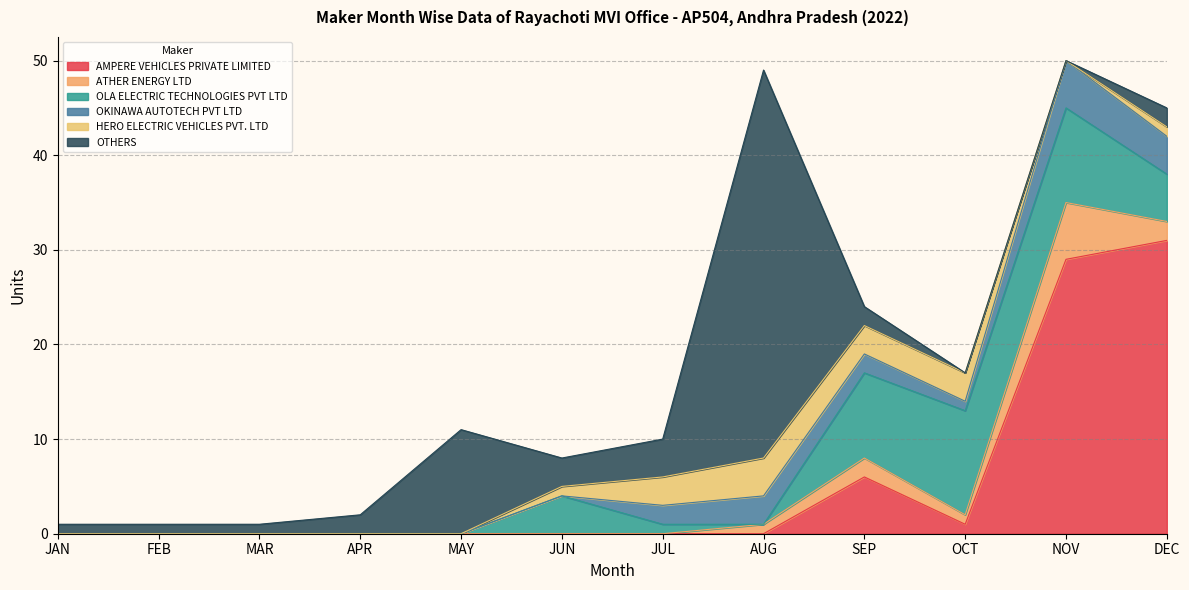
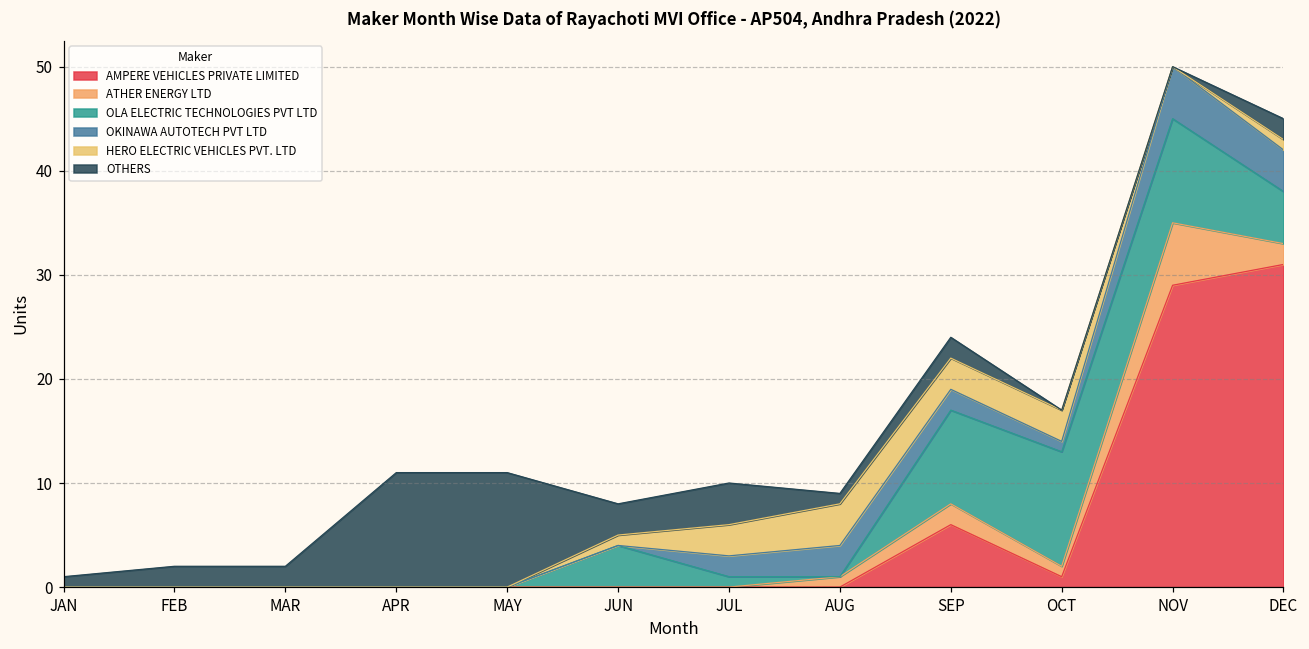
OTHERS, FEB: 1 -> 2
OTHERS, MAR: 1 -> 2
OTHERS, APR: 2 -> 11
OTHERS, AUG: 41 -> 1
